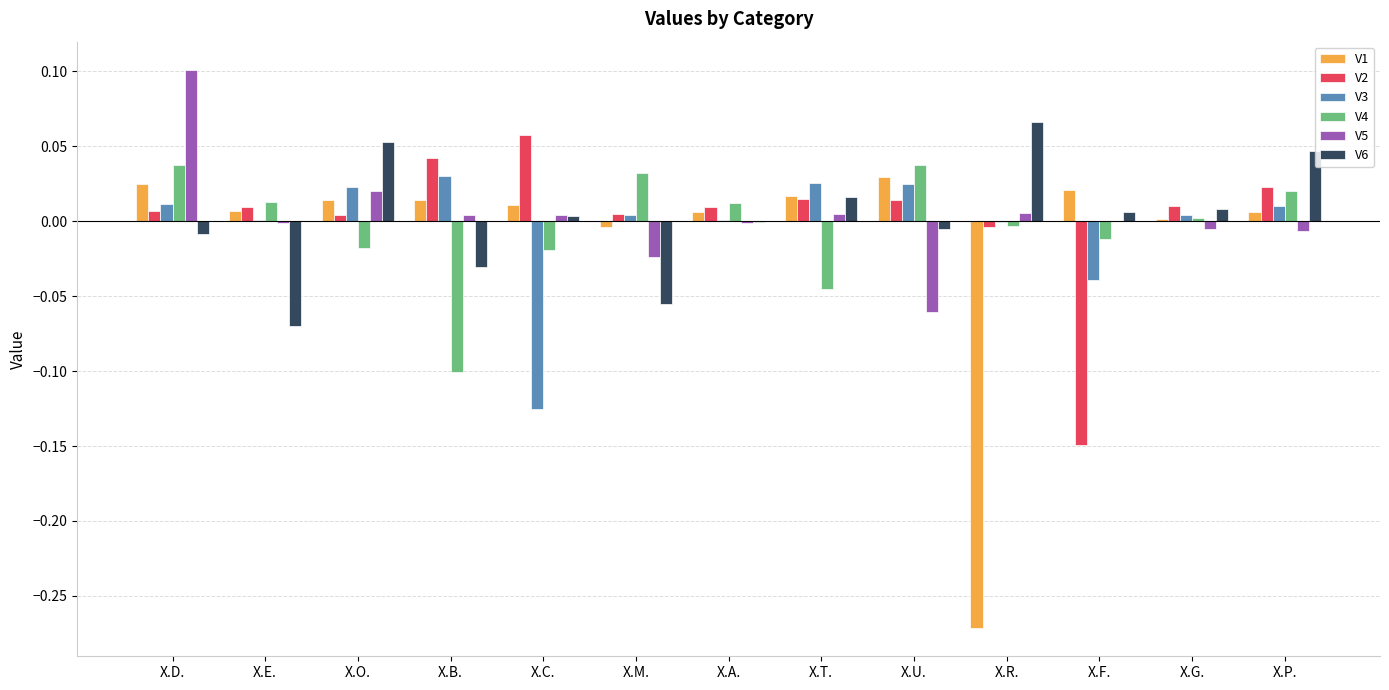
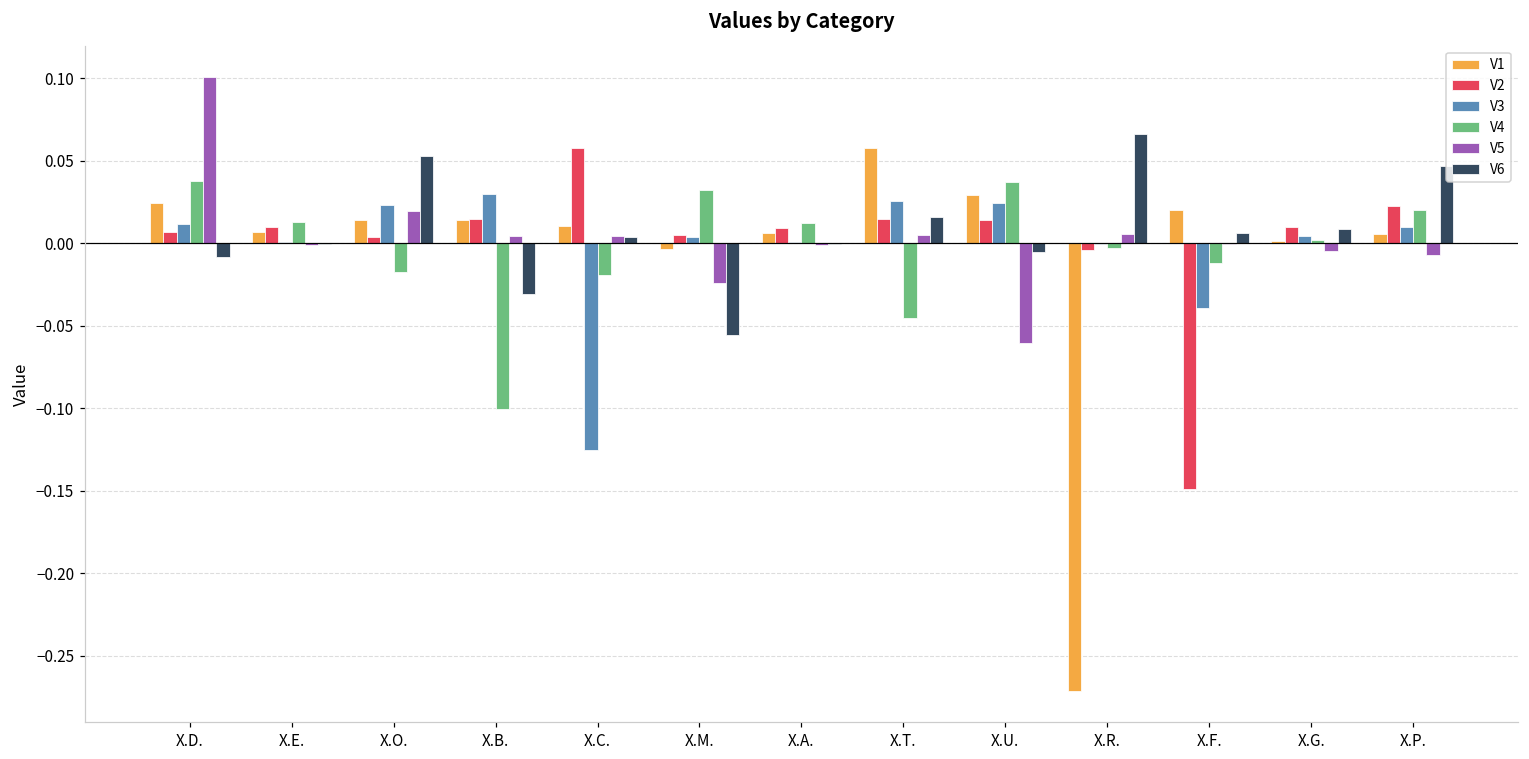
V6, X.E.: -0.070 -> 0.000
V2, X.B.: 0.042 -> 0.015
V1, X.T.: 0.017 -> 0.058
